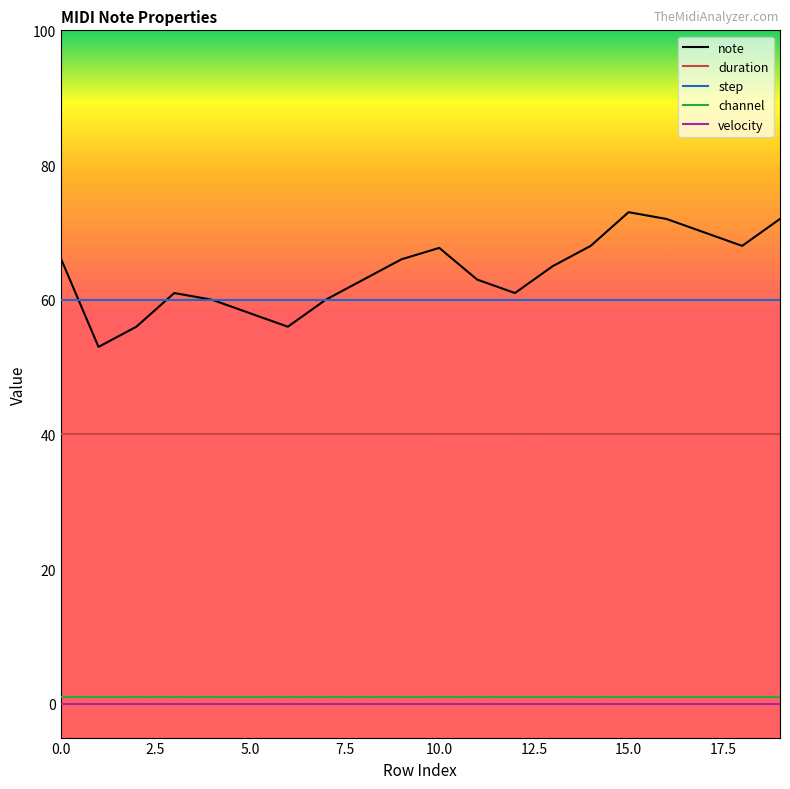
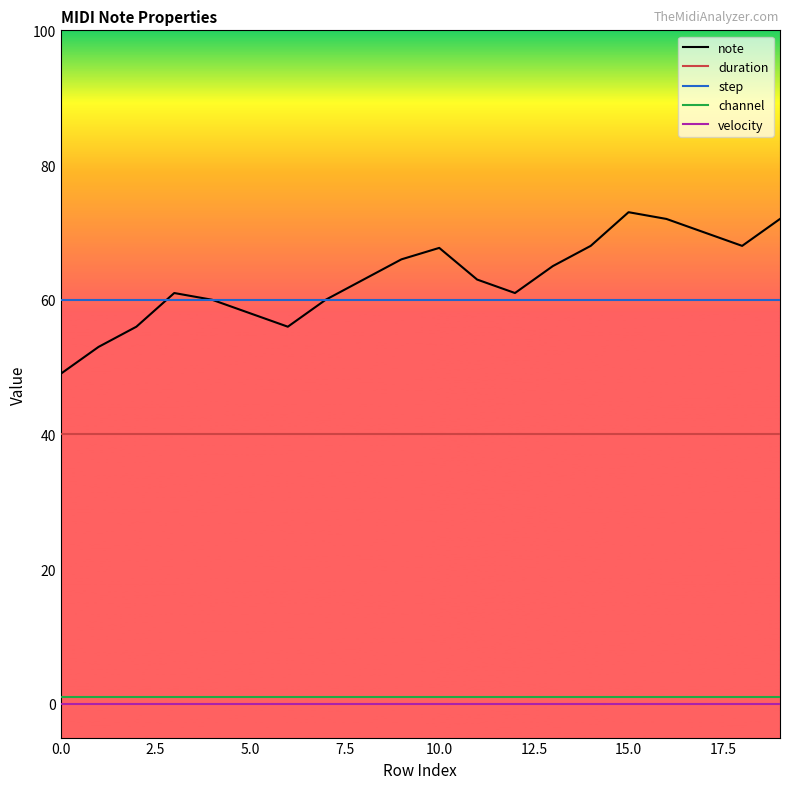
note, 0.0: 66 -> 49
